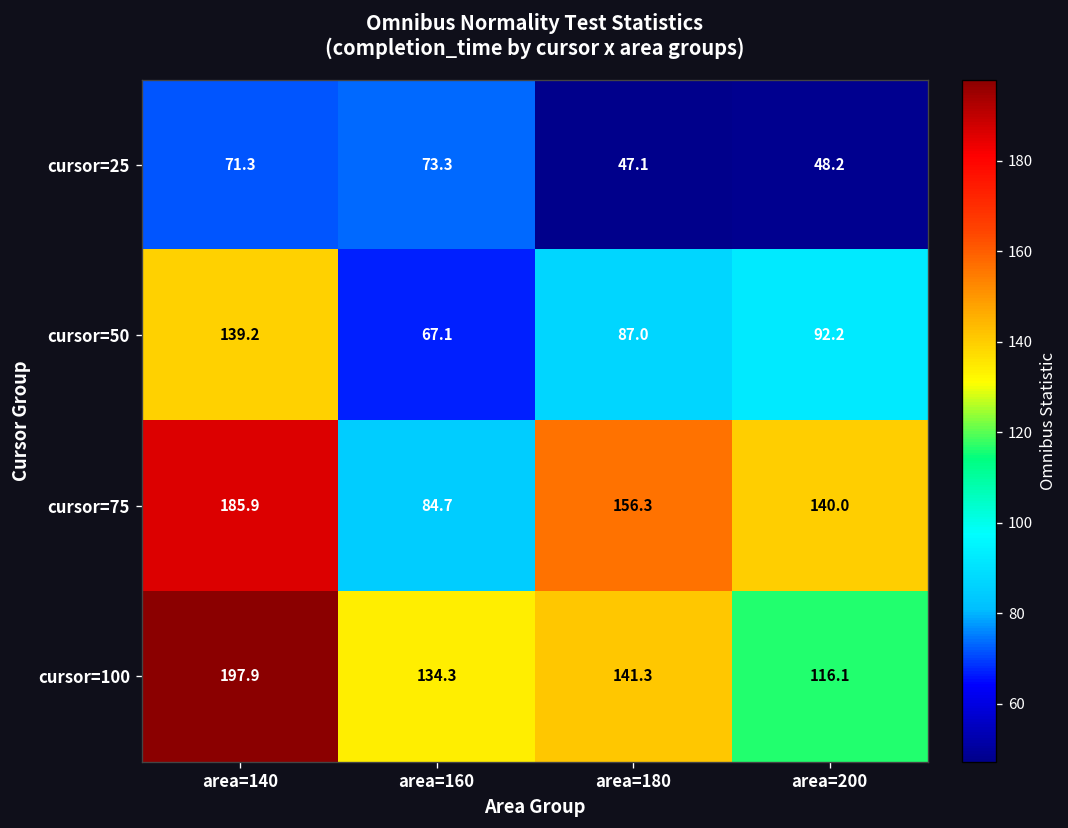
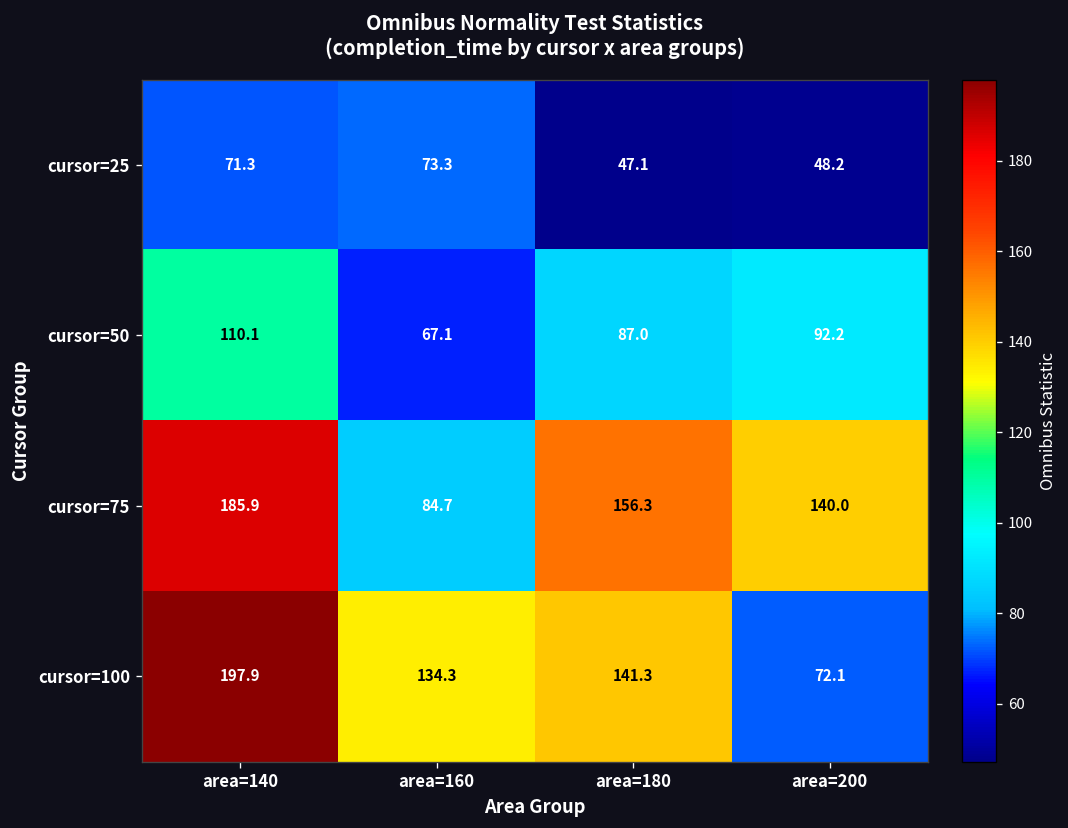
cursor=50, area=140: 139.2 -> 110.1
cursor=100, area=200: 116.1 -> 72.1
